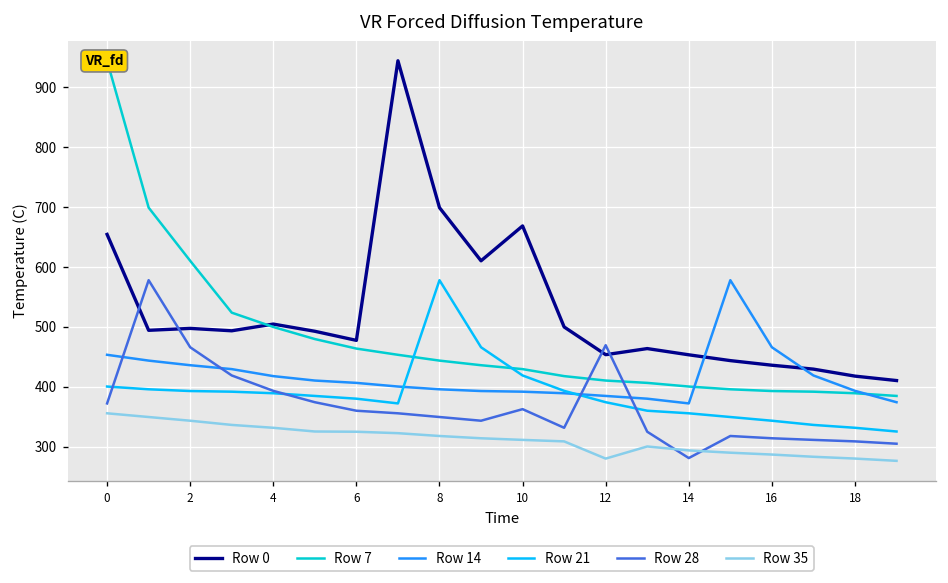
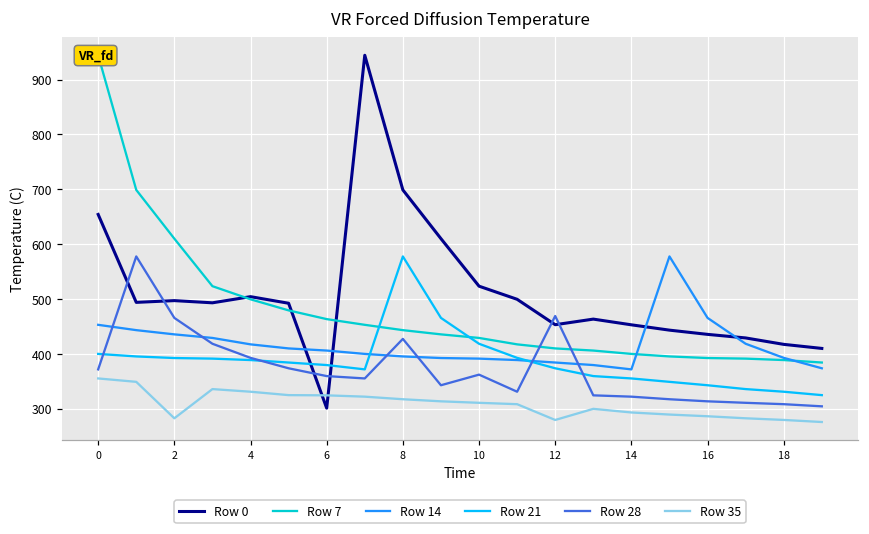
Row 35, 2: 340 -> 280
Row 0, 6: 480 -> 300
Row 28, 8: 350 -> 430
Row 0, 10: 670 -> 520
Row 28, 14: 280 -> 320
